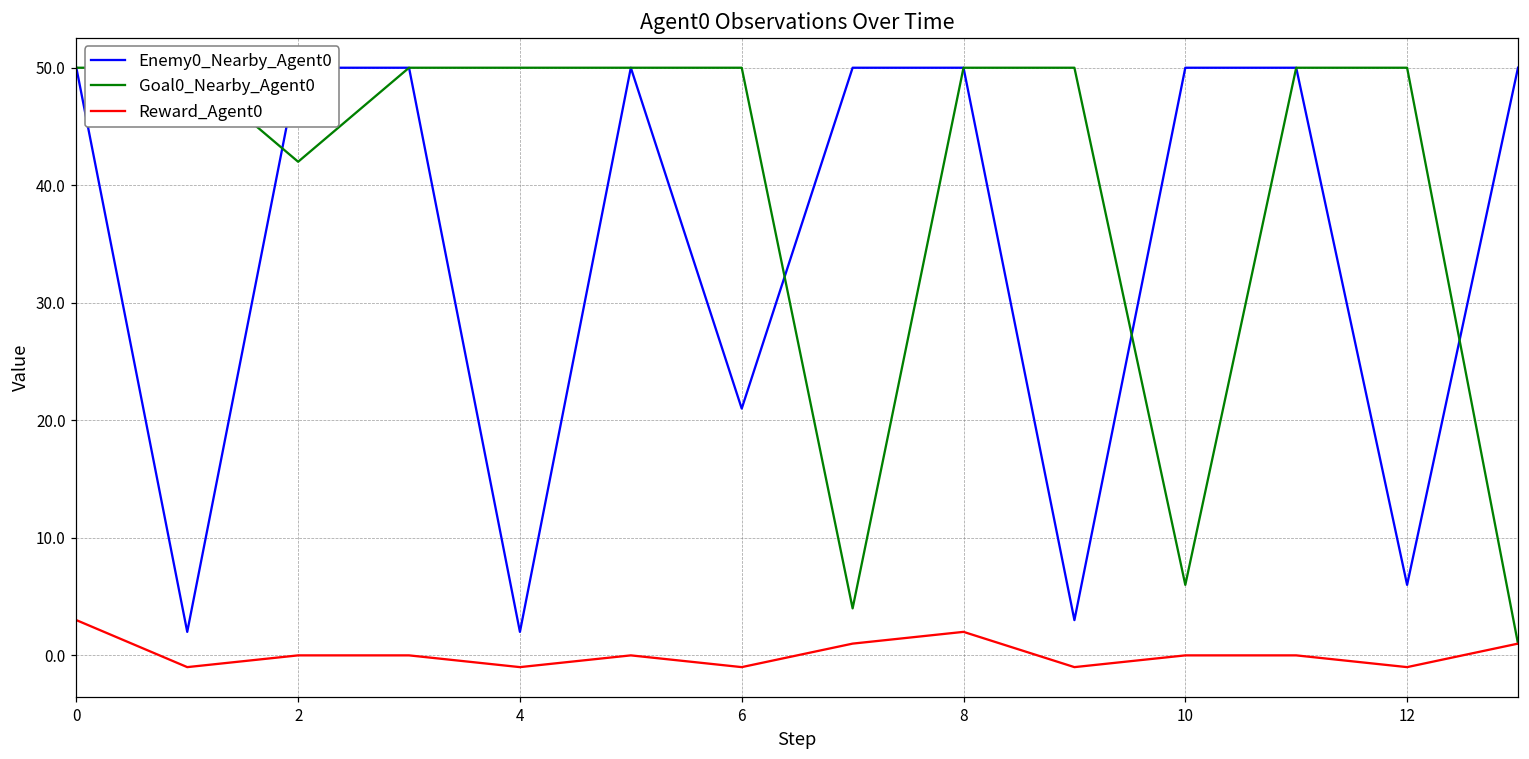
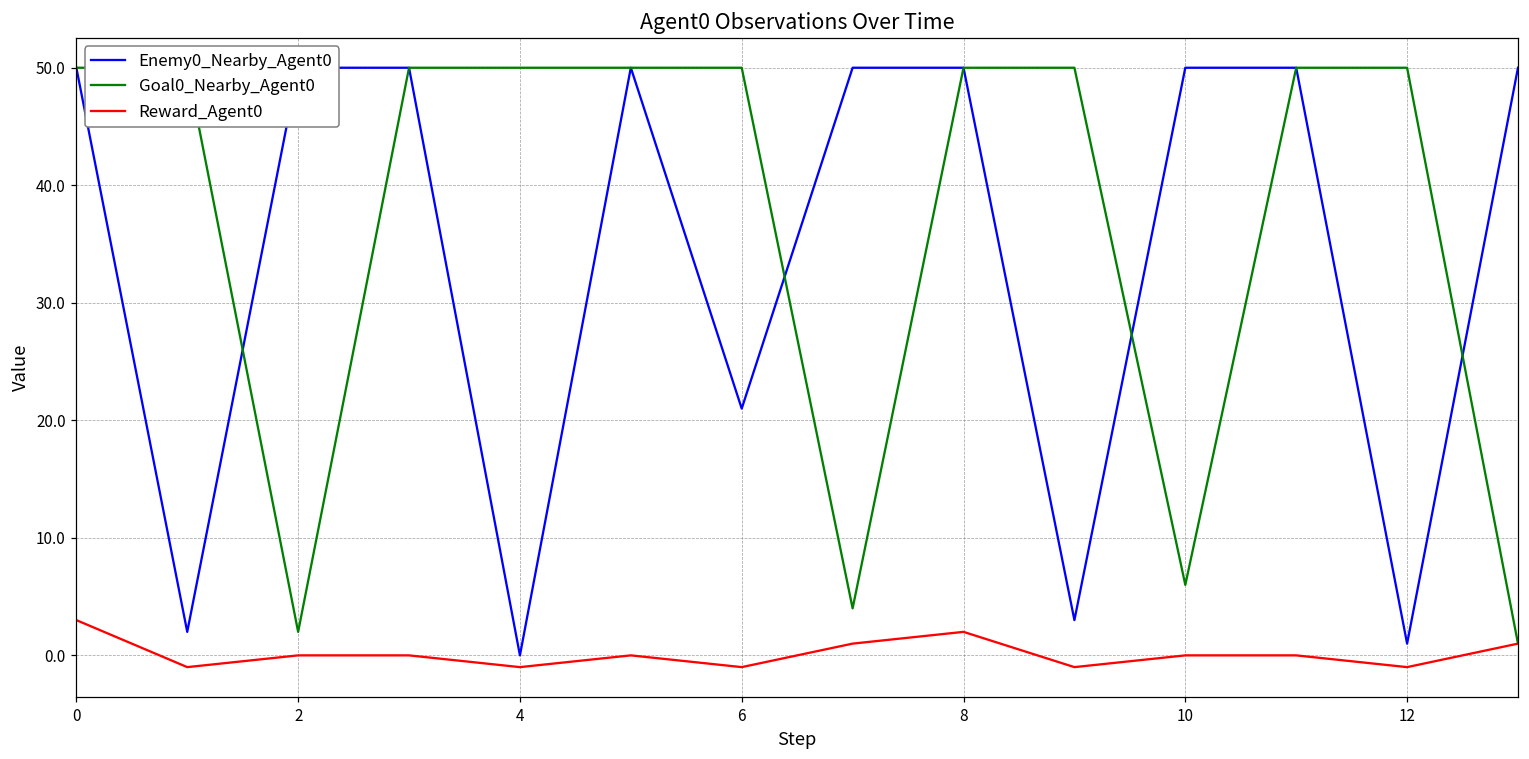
Goal0_Nearby_Agent0, 2: 42 -> 2
Enemy0_Nearby_Agent0, 4: 2 -> 0
Enemy0_Nearby_Agent0, 12: 6 -> 1
